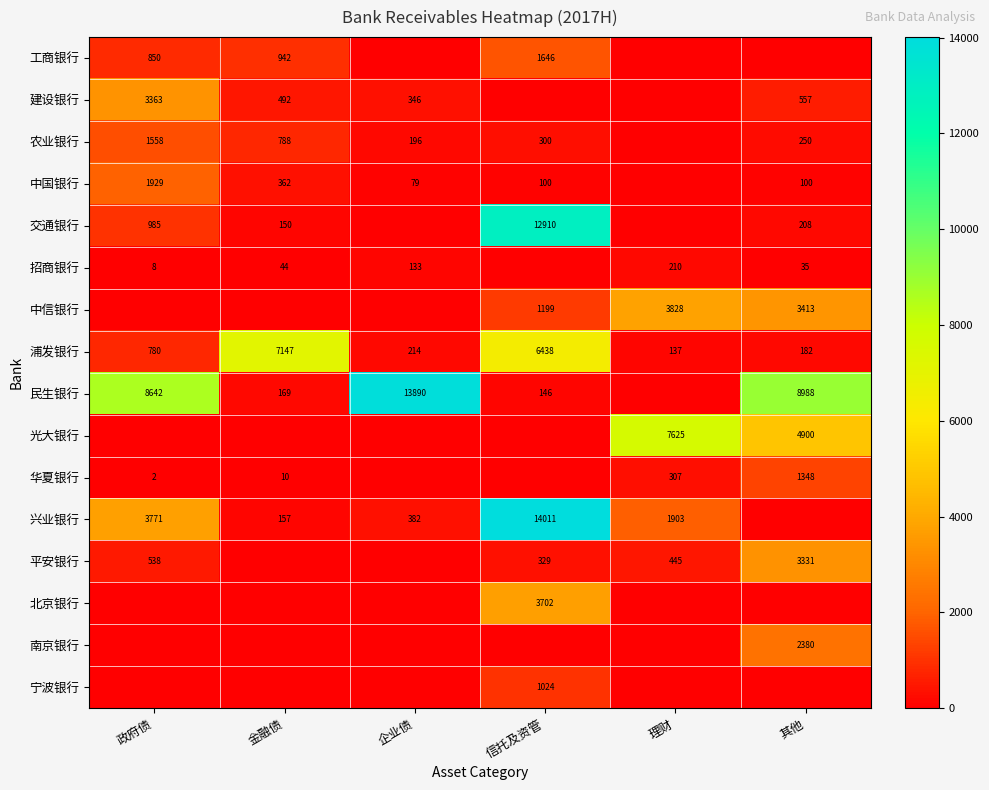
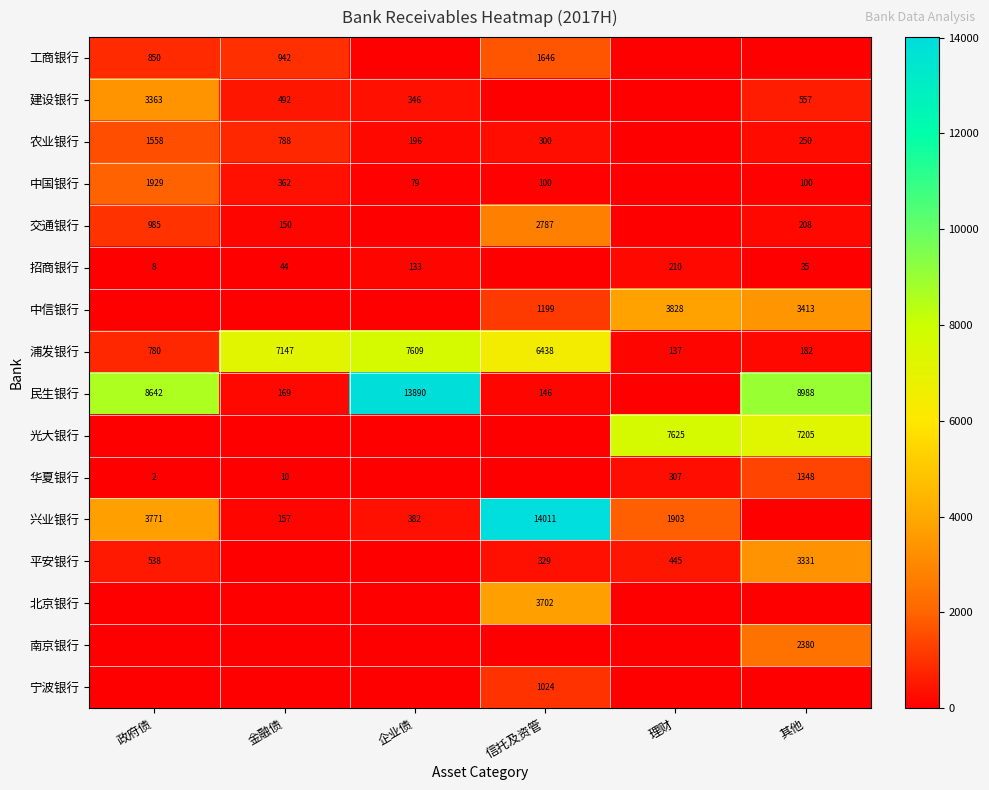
交通银行, 信托及资管: 12910 -> 2787
浦发银行, 企业债: 214 -> 7609
光大银行, 其他: 4900 -> 7205
